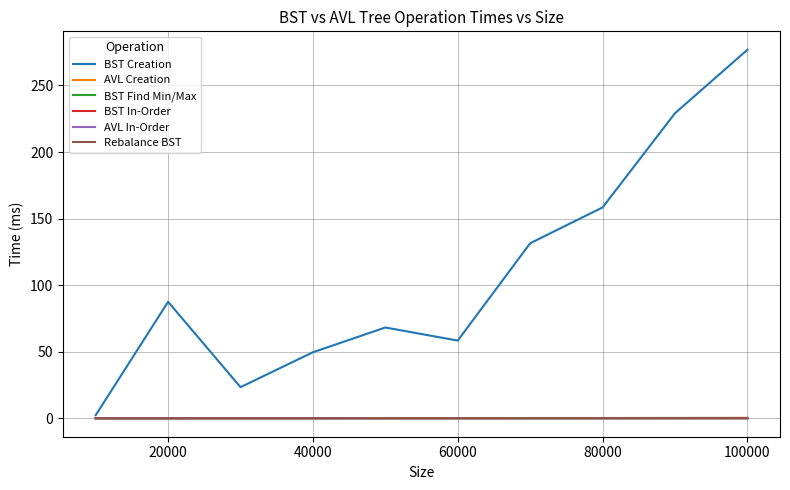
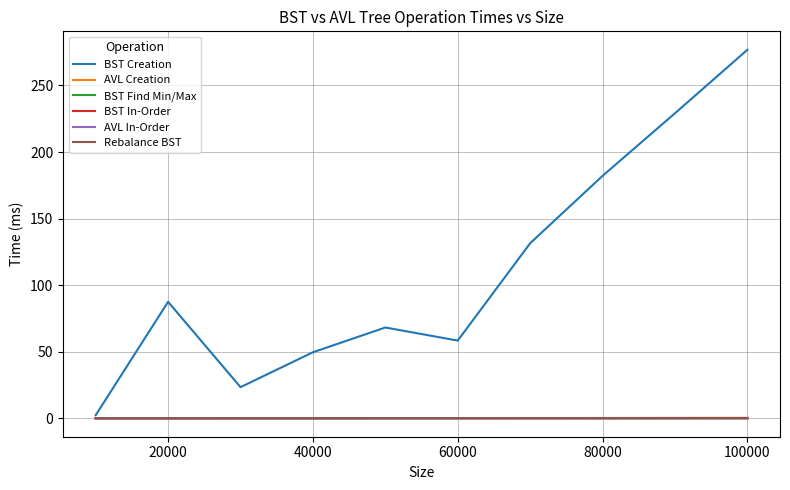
BST Creation, 80000: 158 -> 182
